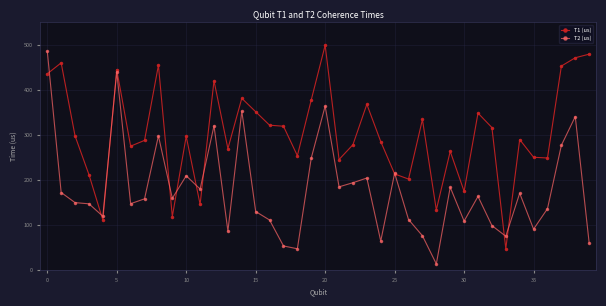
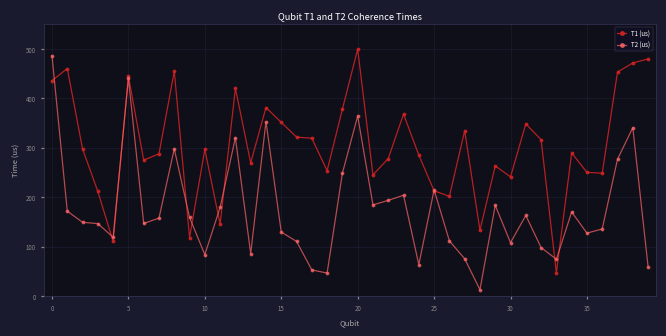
T2 (us), 10: 210 -> 80
T1 (us), 30: 170 -> 240
T2 (us), 35: 90 -> 130
